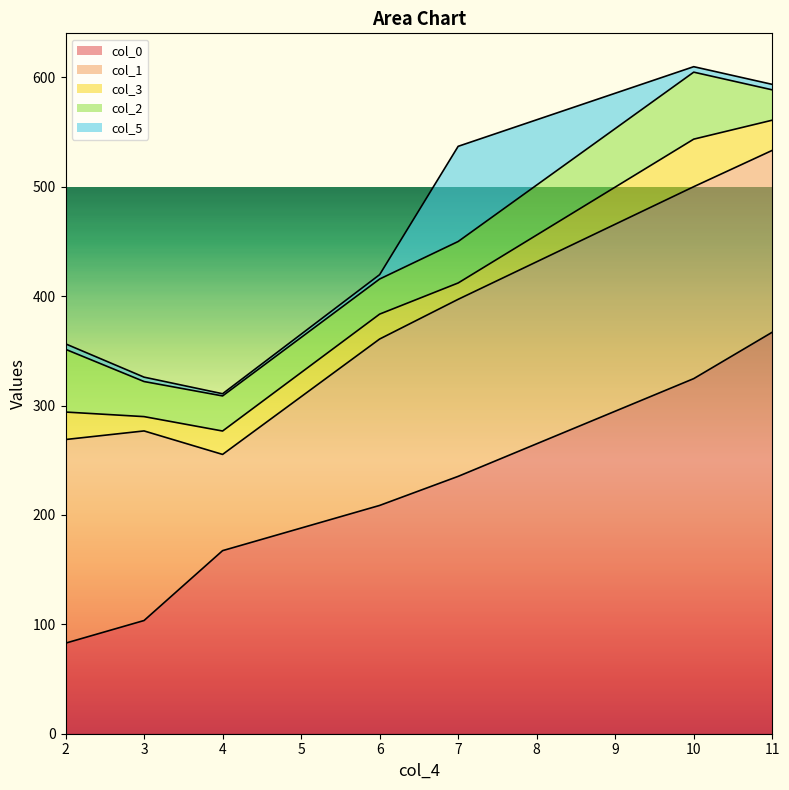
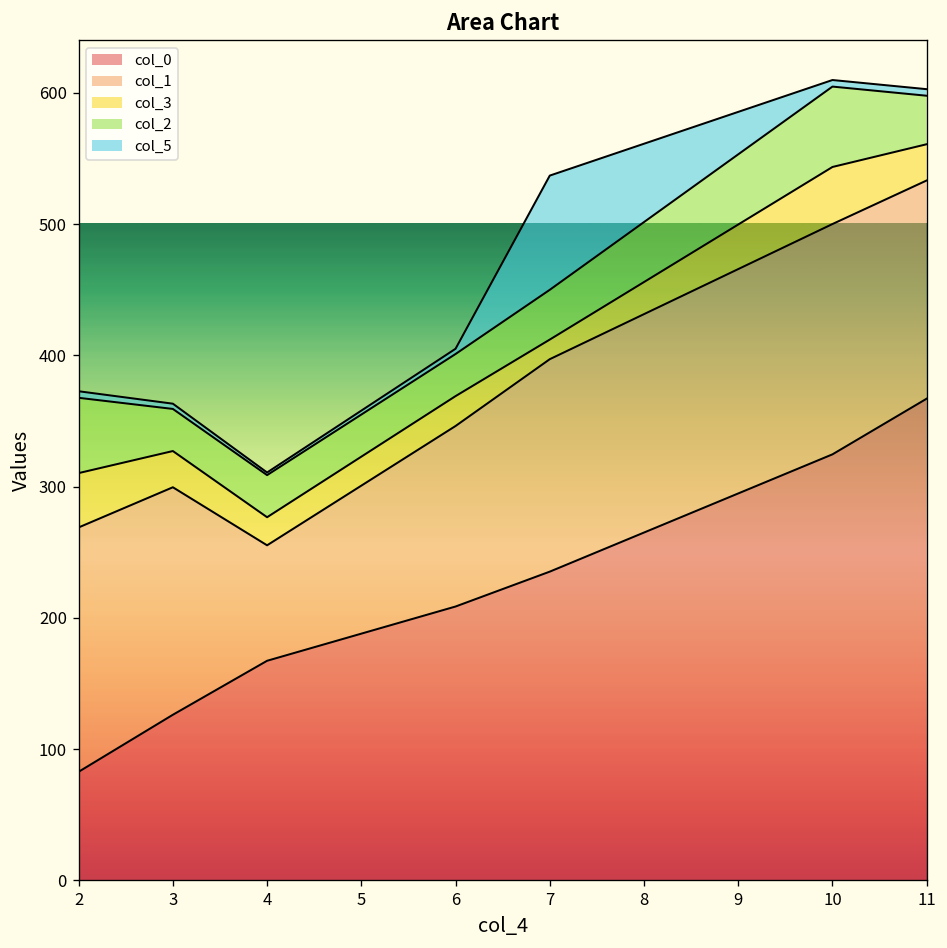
col_3, 2: 25 -> 41
col_0, 3: 103 -> 126
col_3, 3: 13 -> 28
col_1, 6: 152 -> 138
col_2, 11: 28 -> 37
